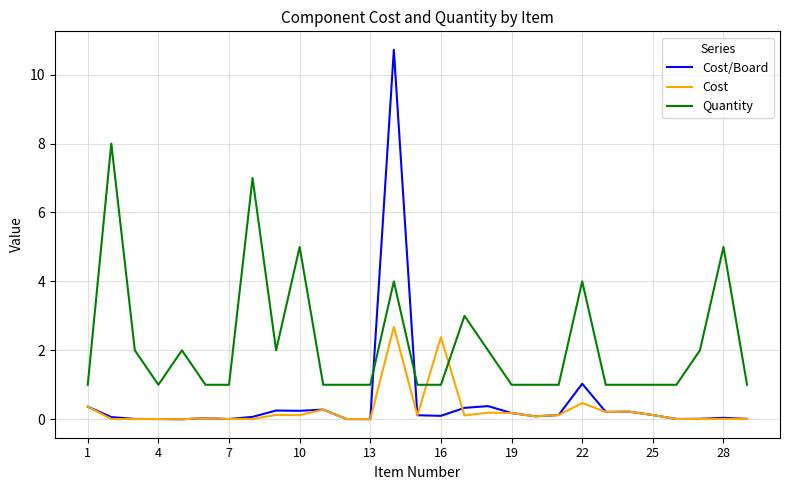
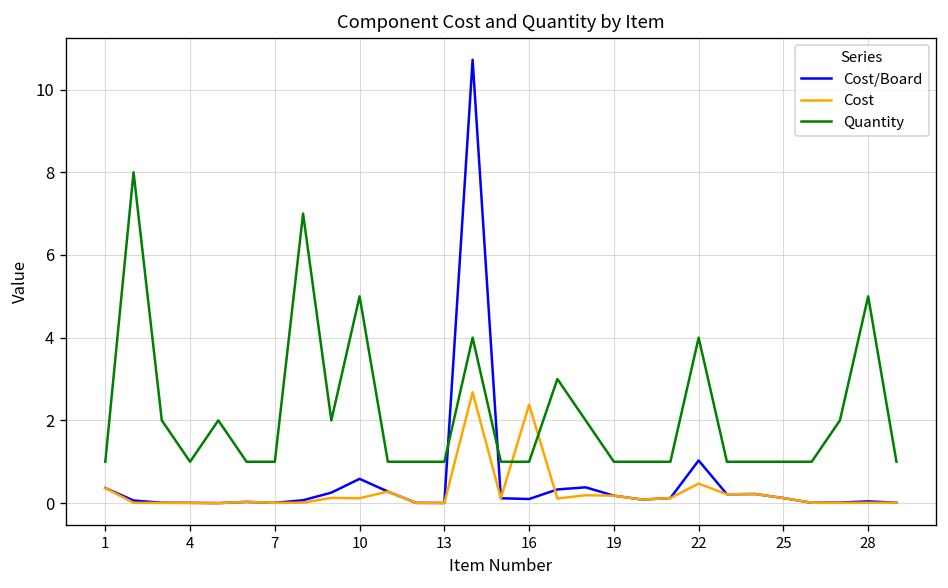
Cost/Board, 10: 0.2 -> 0.6
